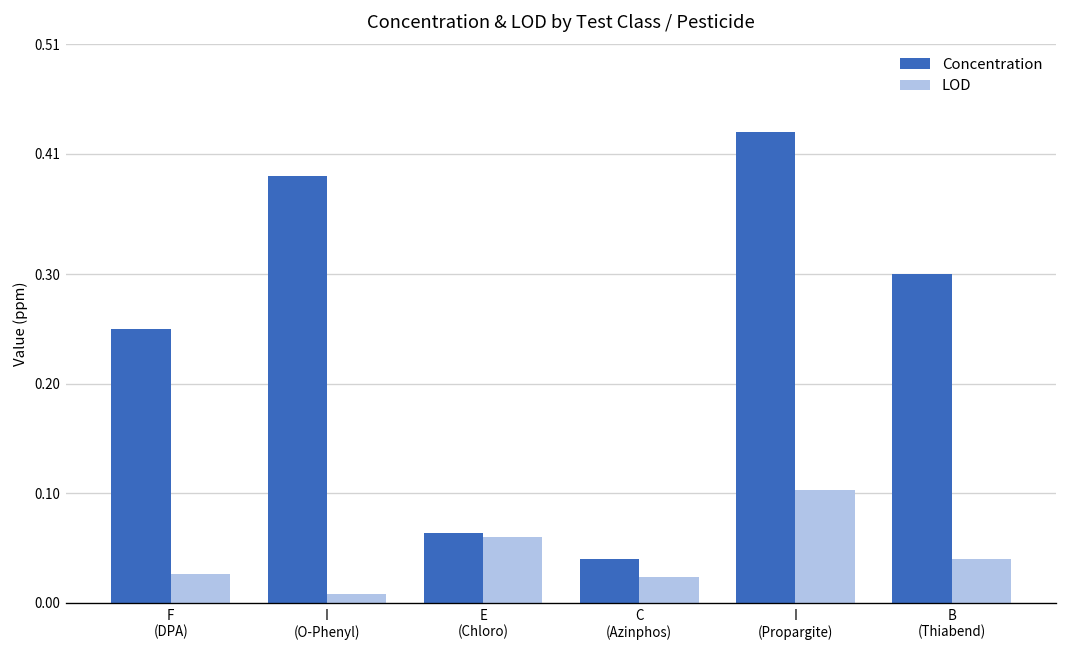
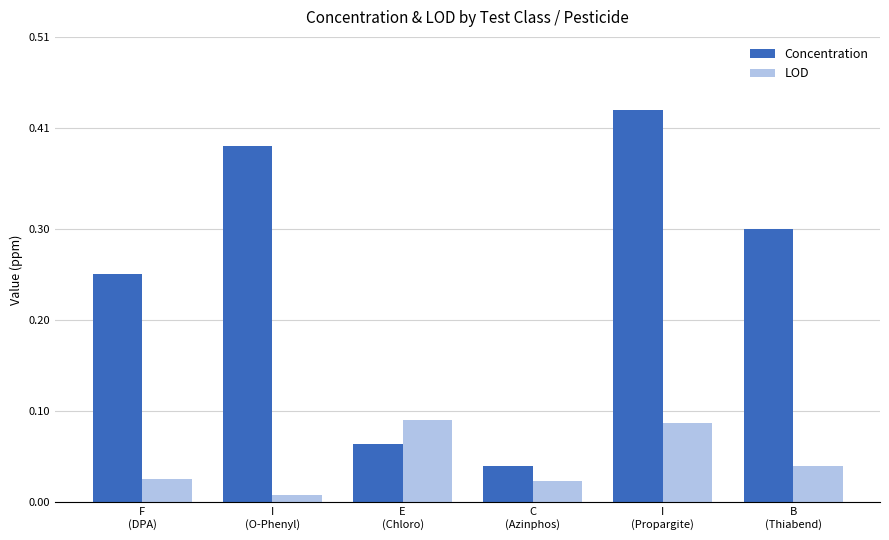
LOD, E (Chloro): 0.06 -> 0.09
LOD, I (Propargite): 0.10 -> 0.09
